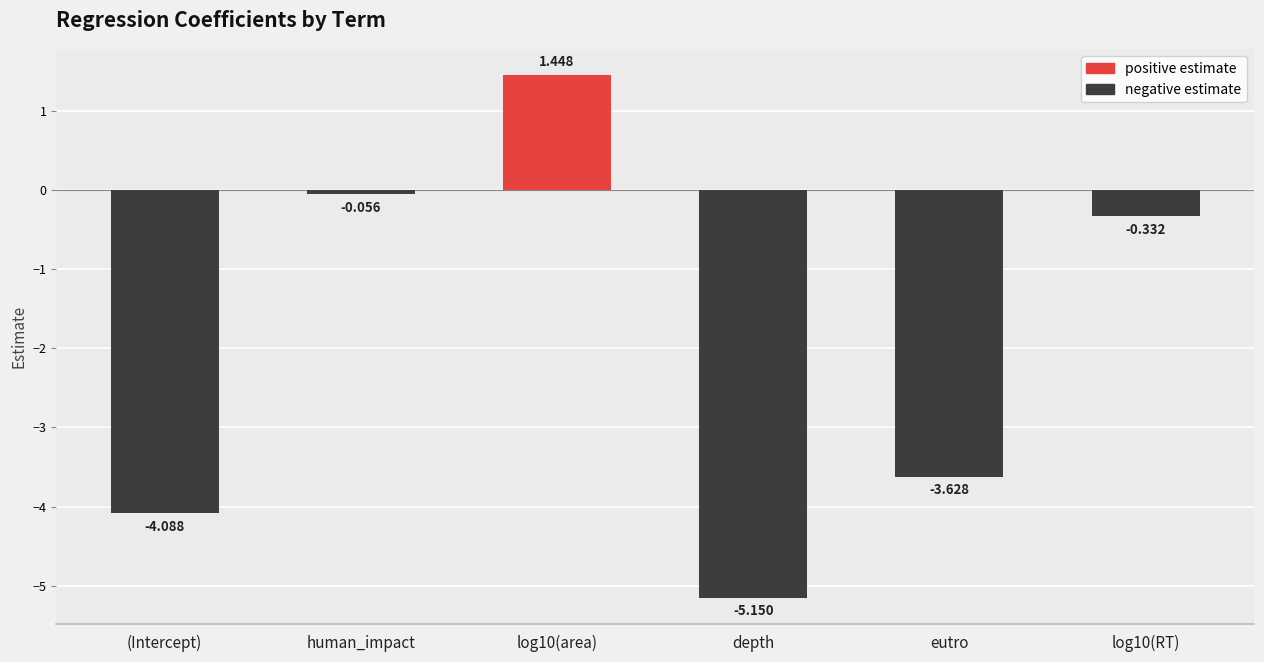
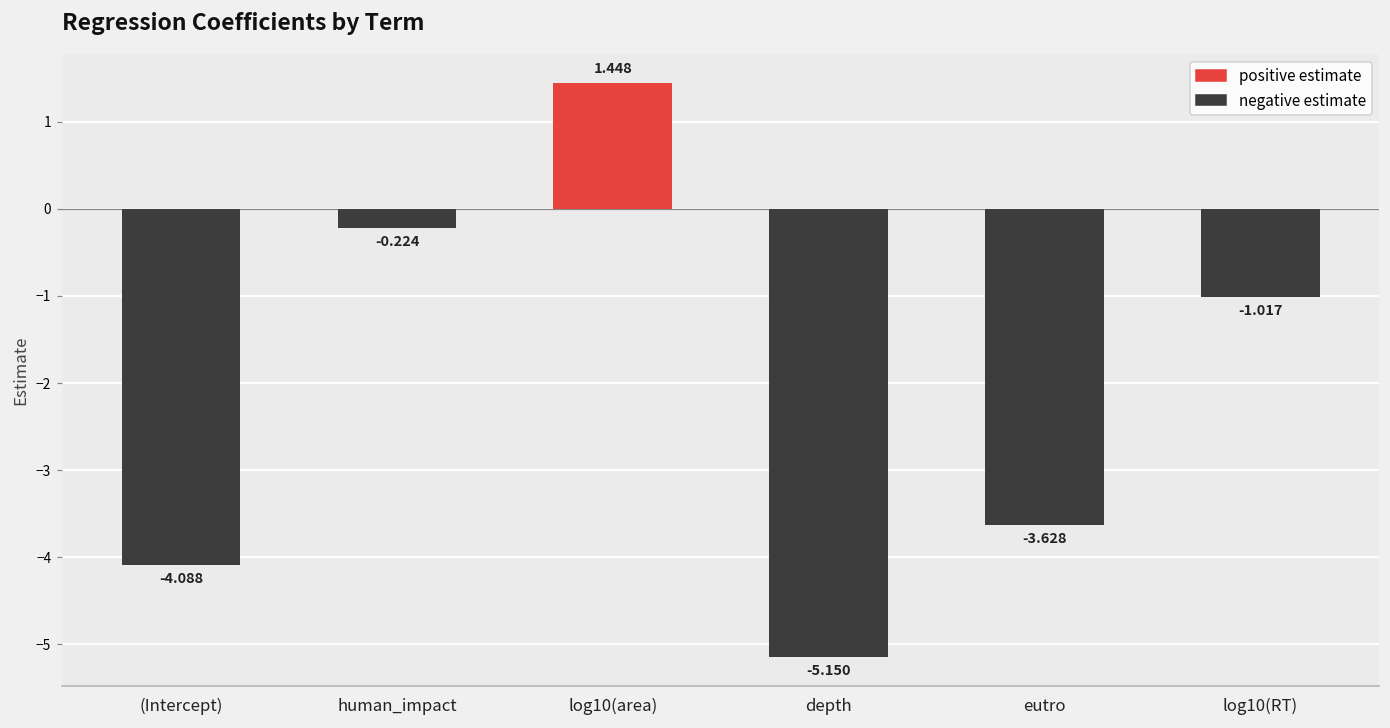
human_impact: -0.056 -> -0.224
log10(RT): -0.332 -> -1.017
